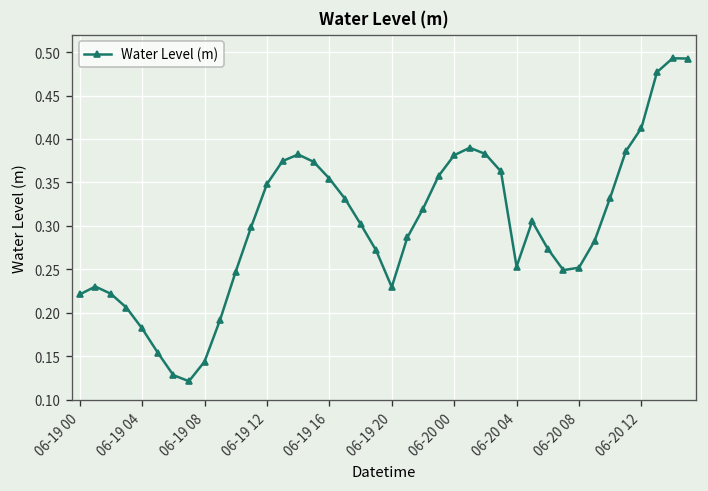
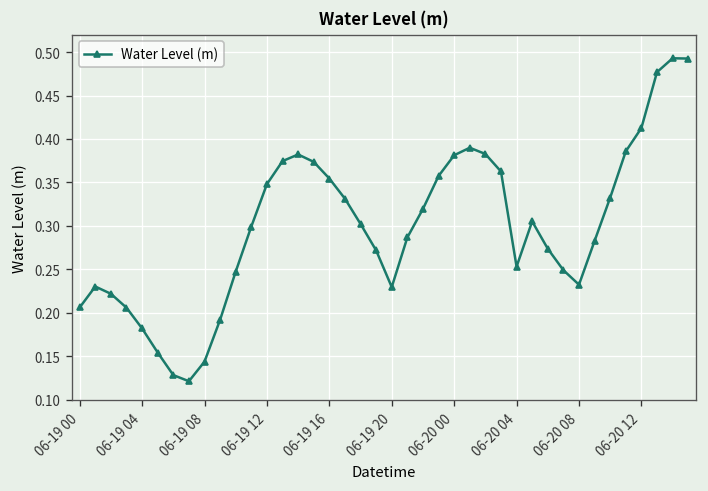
06-19 00: 0.22 -> 0.21
06-20 08: 0.25 -> 0.23
